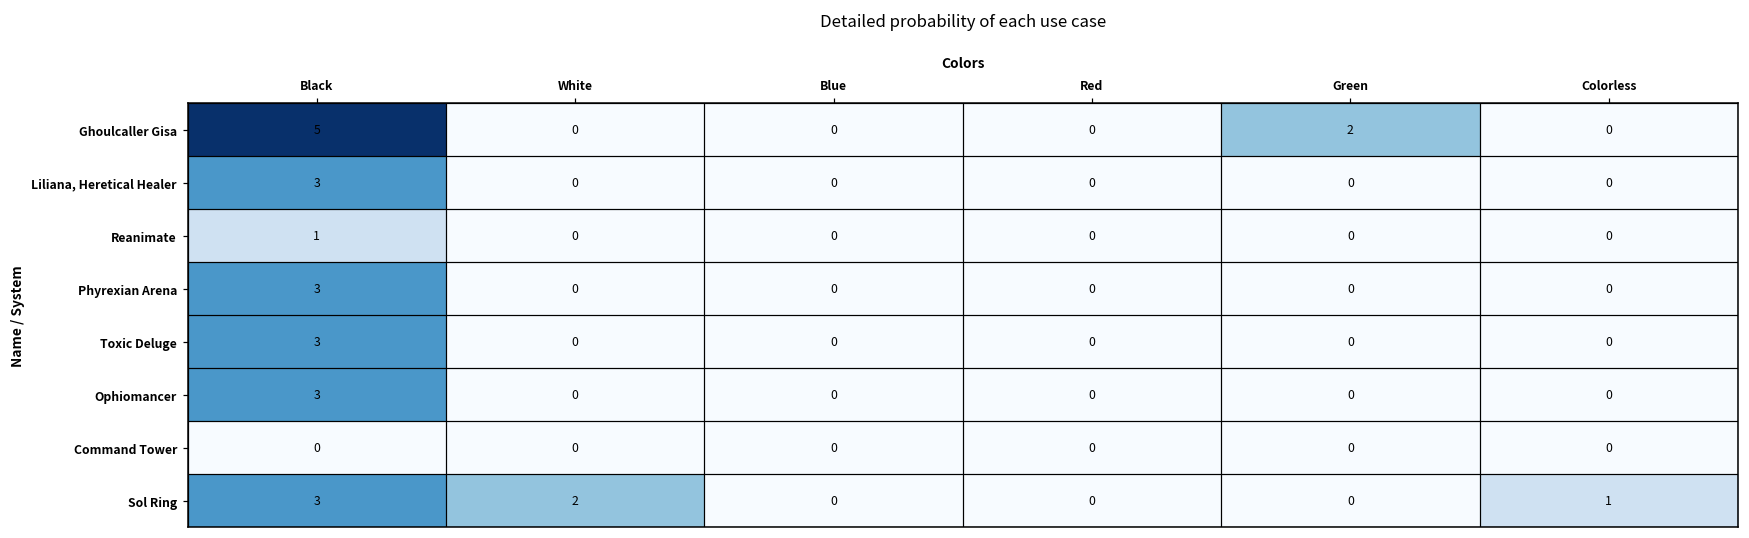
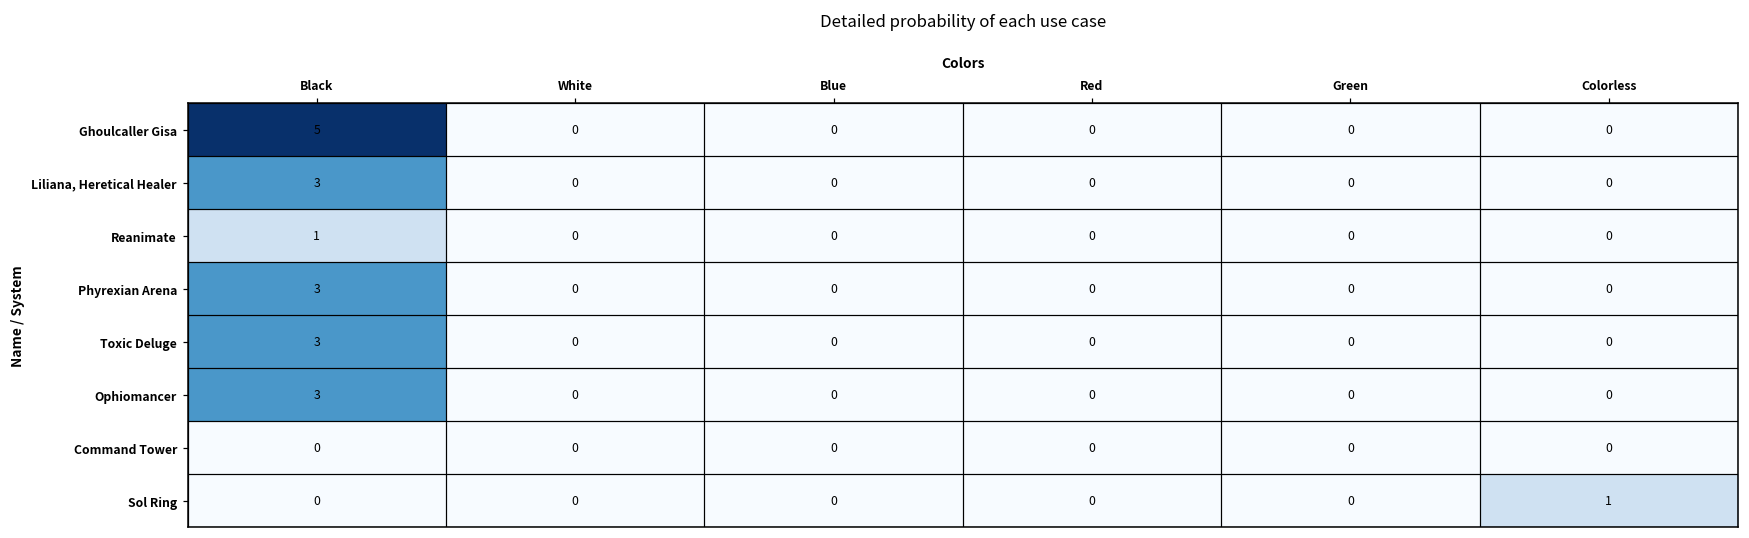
Ghoulcaller Gisa, Green: 2 -> 0
Sol Ring, Black: 3 -> 0
Sol Ring, White: 2 -> 0
